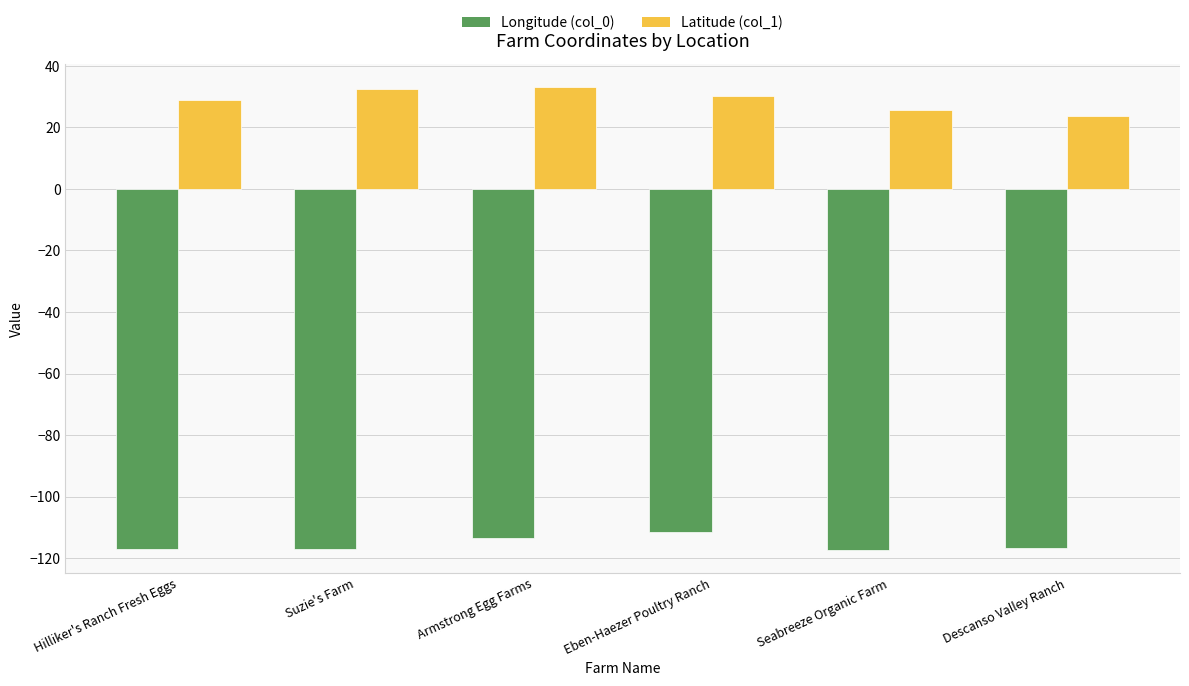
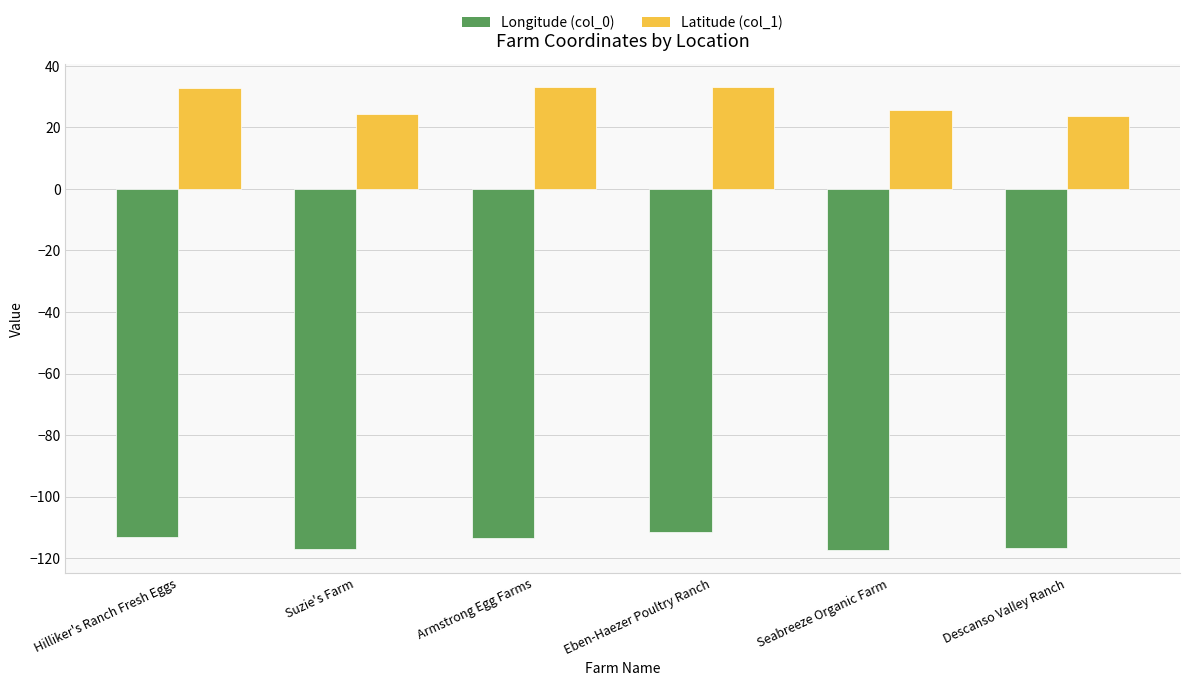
Longitude (col_0), Hilliker's Ranch Fresh Eggs: -117 -> -113
Latitude (col_1), Hilliker's Ranch Fresh Eggs: 29 -> 33
Latitude (col_1), Suzie's Farm: 33 -> 24
Latitude (col_1), Eben-Haezer Poultry Ranch: 30 -> 33
